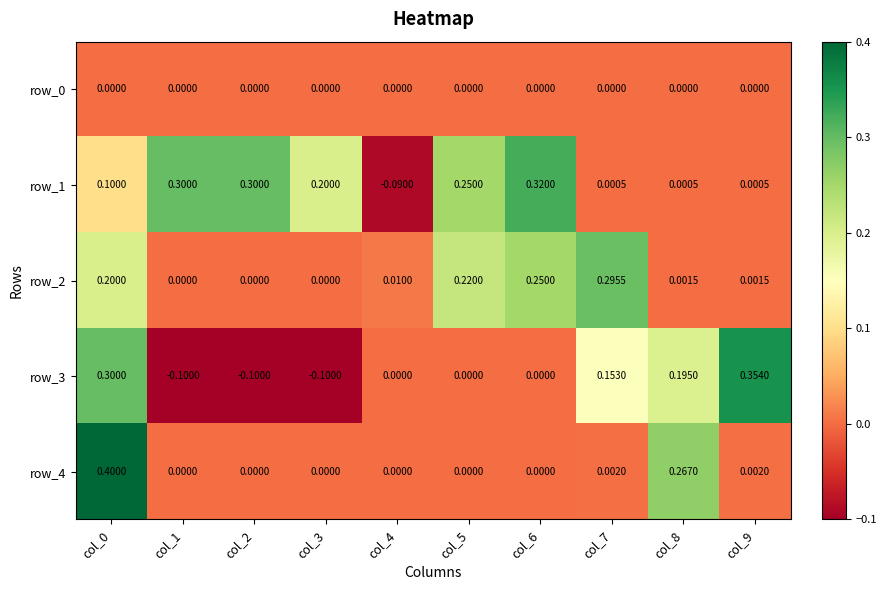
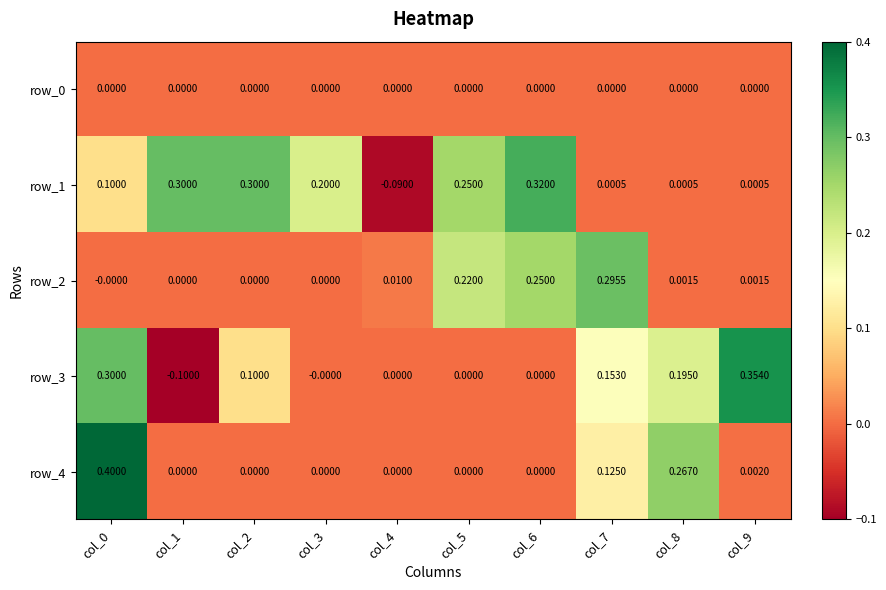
row_2, col_0: 0.2000 -> -0.0000
row_3, col_2: -0.1000 -> 0.1000
row_3, col_3: -0.1000 -> -0.0000
row_4, col_7: 0.0020 -> 0.1250
